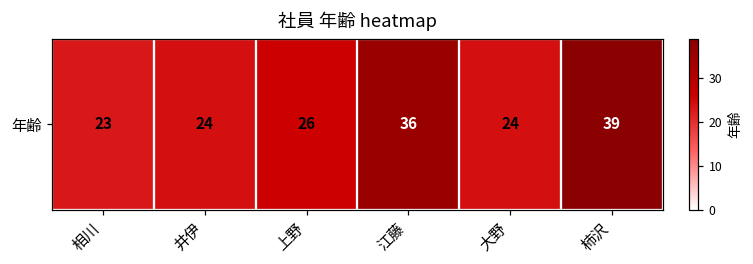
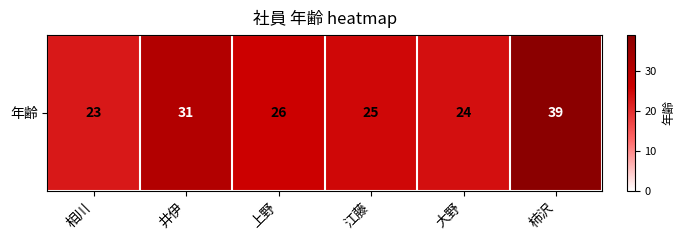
年齢, 井伊: 24 -> 31
年齢, 江藤: 36 -> 25
